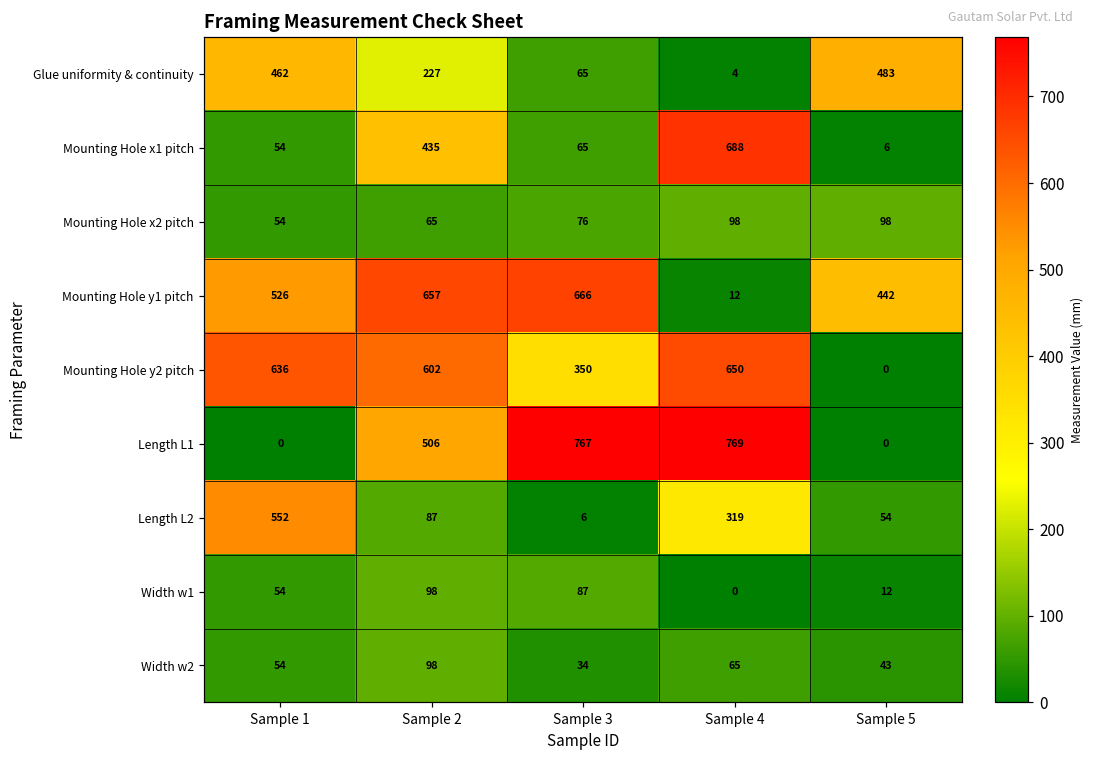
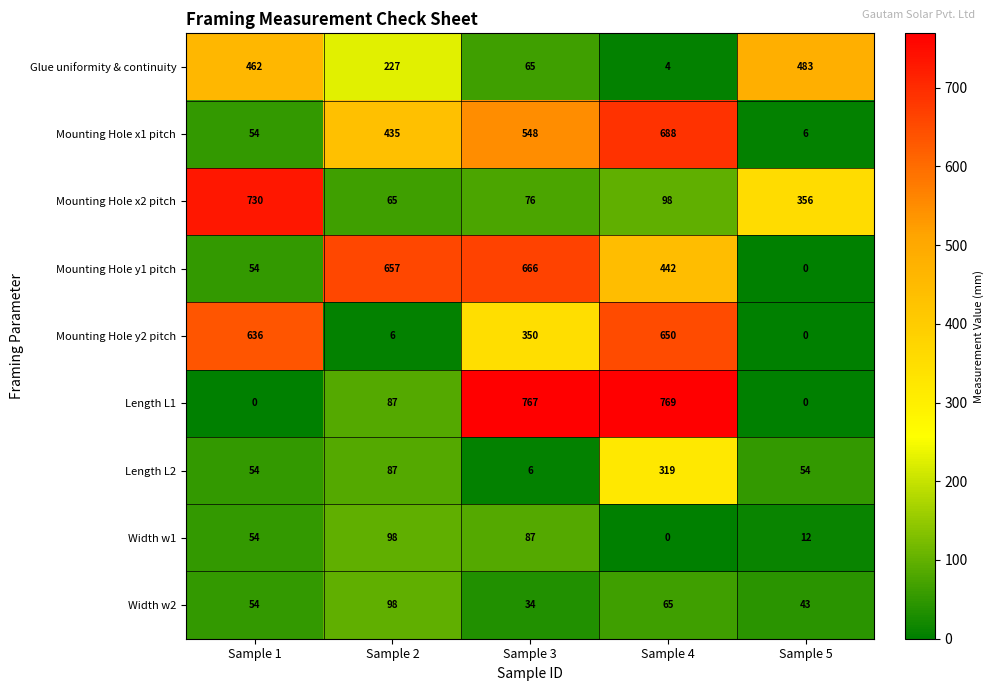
Mounting Hole x1 pitch, Sample 3: 65 -> 548
Mounting Hole x2 pitch, Sample 1: 54 -> 730
Mounting Hole x2 pitch, Sample 5: 98 -> 356
Mounting Hole y1 pitch, Sample 1: 526 -> 54
Mounting Hole y1 pitch, Sample 4: 12 -> 442
Mounting Hole y1 pitch, Sample 5: 442 -> 0
Mounting Hole y2 pitch, Sample 2: 602 -> 6
Length L1, Sample 2: 506 -> 87
Length L2, Sample 1: 552 -> 54
